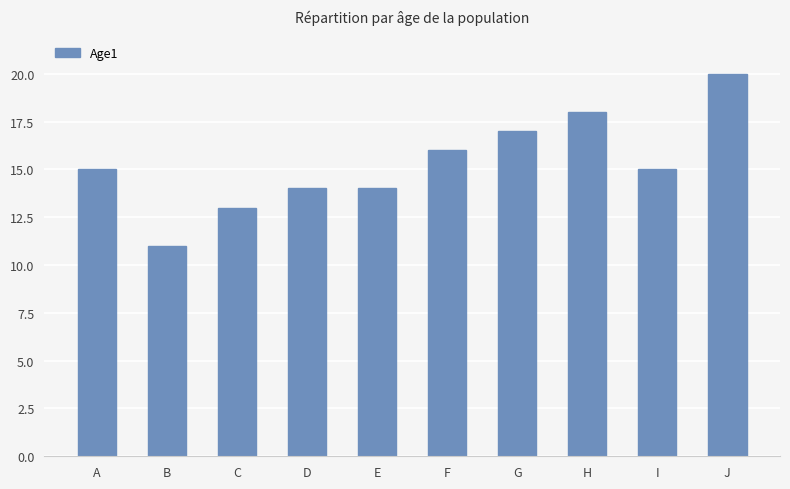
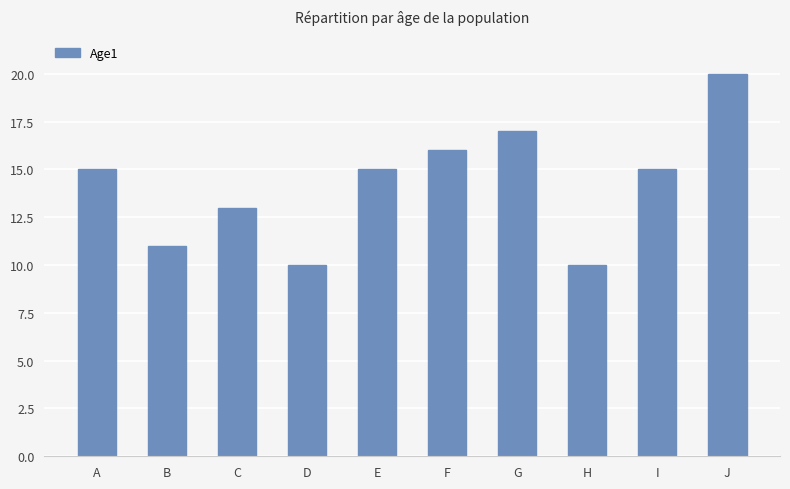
D: 14 -> 10
E: 14 -> 15
H: 18 -> 10
